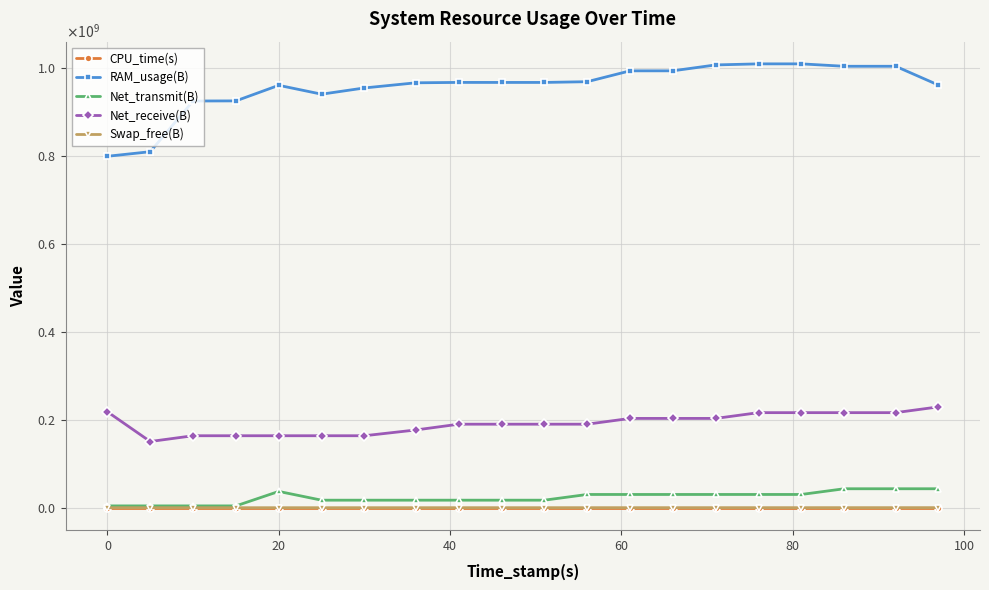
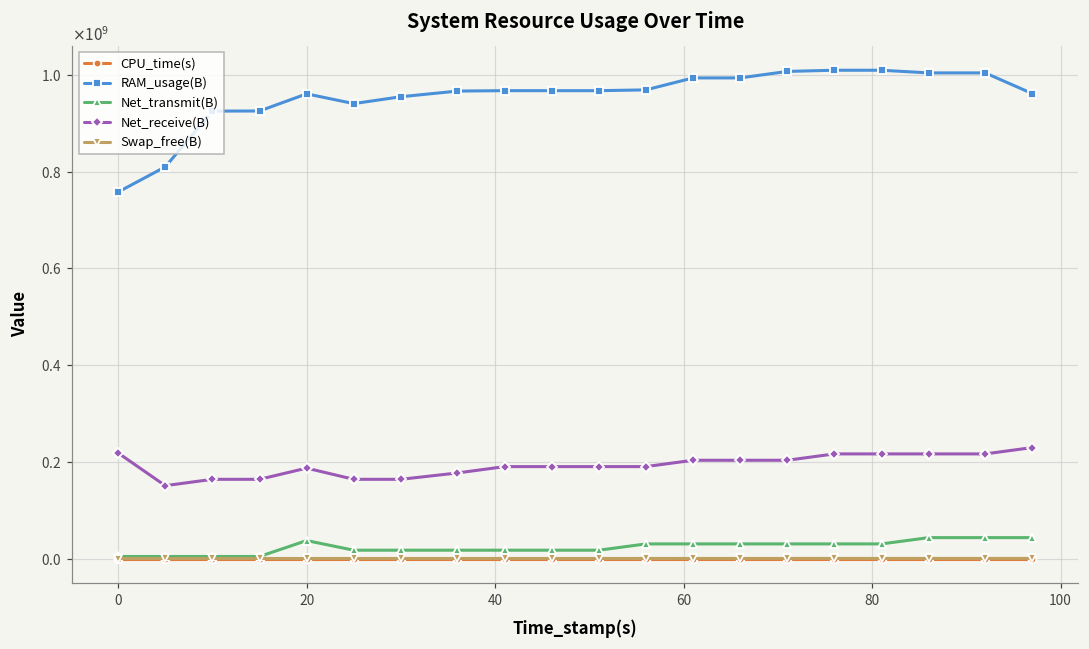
RAM_usage(B), 0: 800000000 -> 760000000
Net_receive(B), 20: 160000000 -> 190000000
